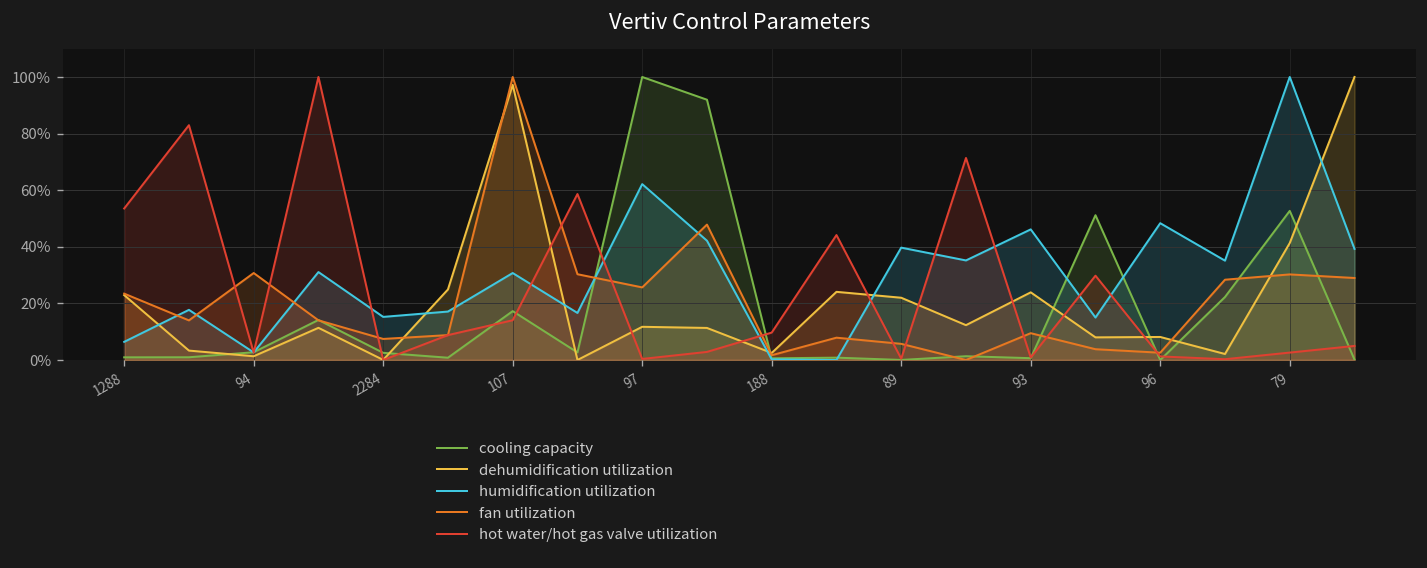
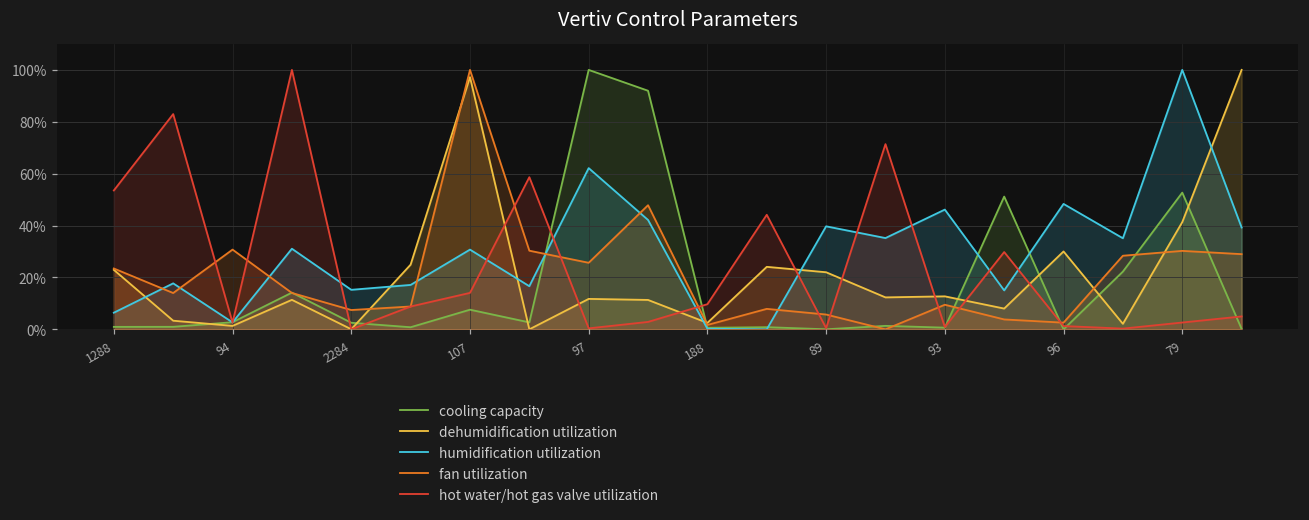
cooling capacity, 107: 17% -> 8%
dehumidification utilization, 93: 24% -> 13%
dehumidification utilization, 96: 8% -> 30%
